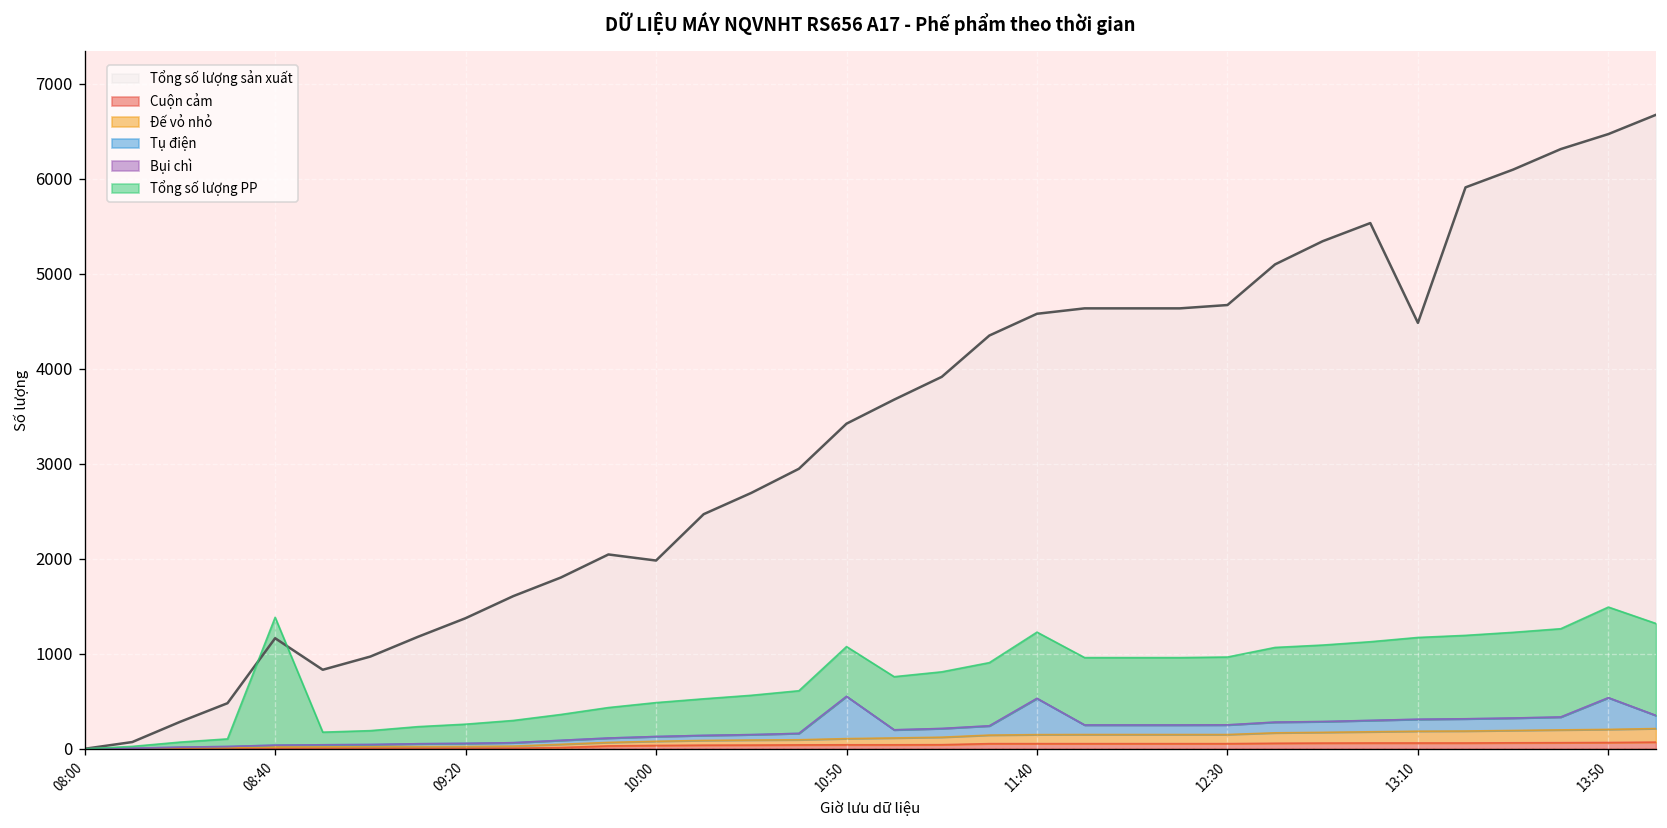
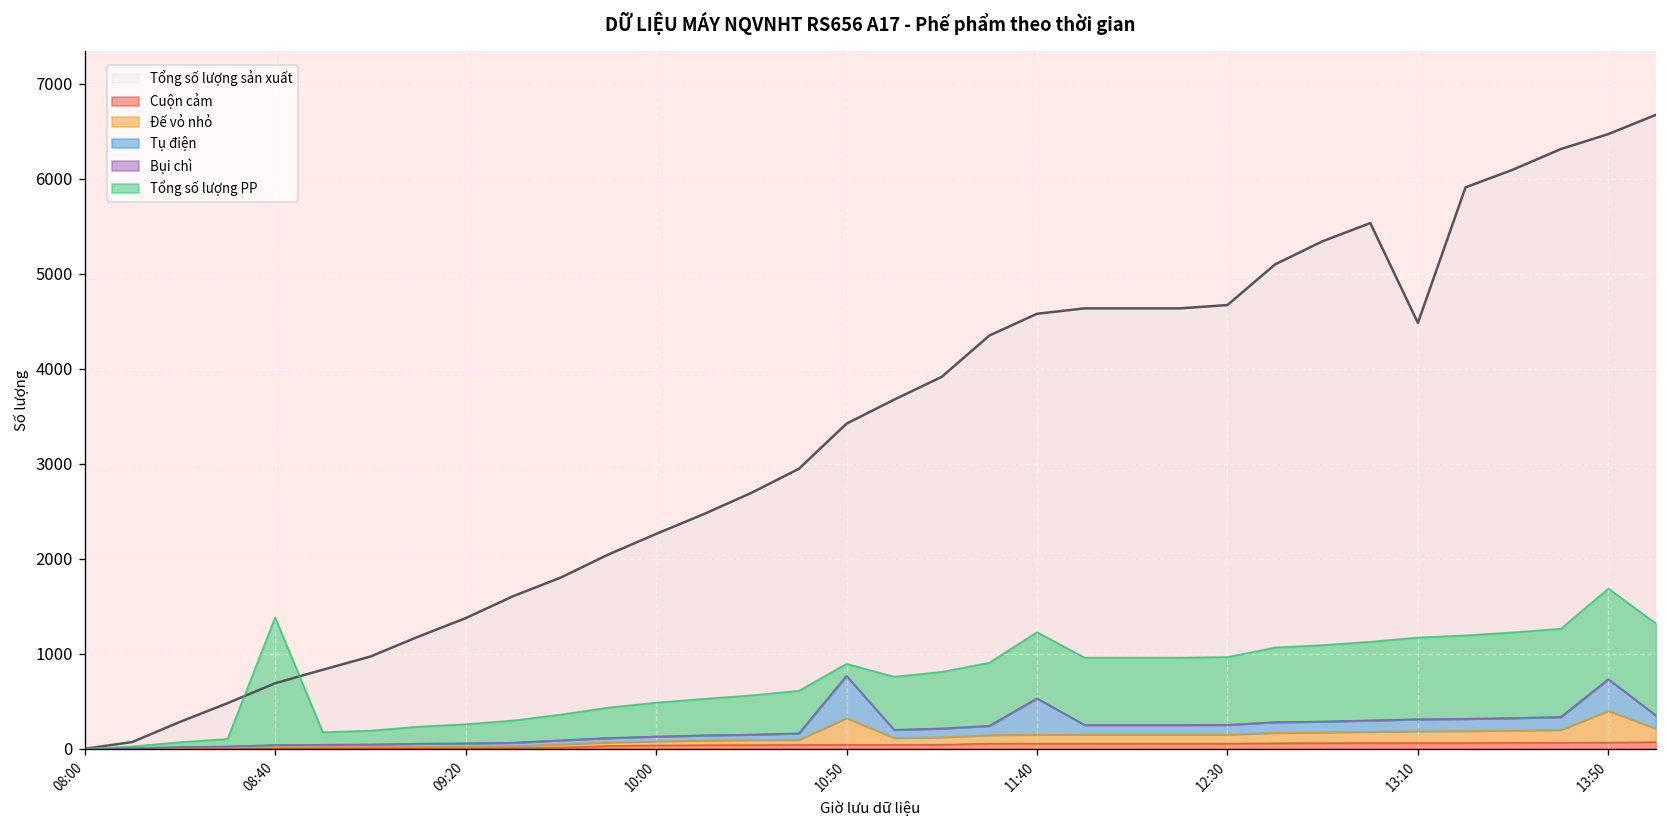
Tổng số lượng sản xuất, 08:40: 1200 -> 700
Tổng số lượng sản xuất, 10:00: 2000 -> 2300
Đế vỏ nhỏ, 10:50: 100 -> 300
Tổng số lượng PP, 10:50: 500 -> 100
Đế vỏ nhỏ, 13:50: 100 -> 300
